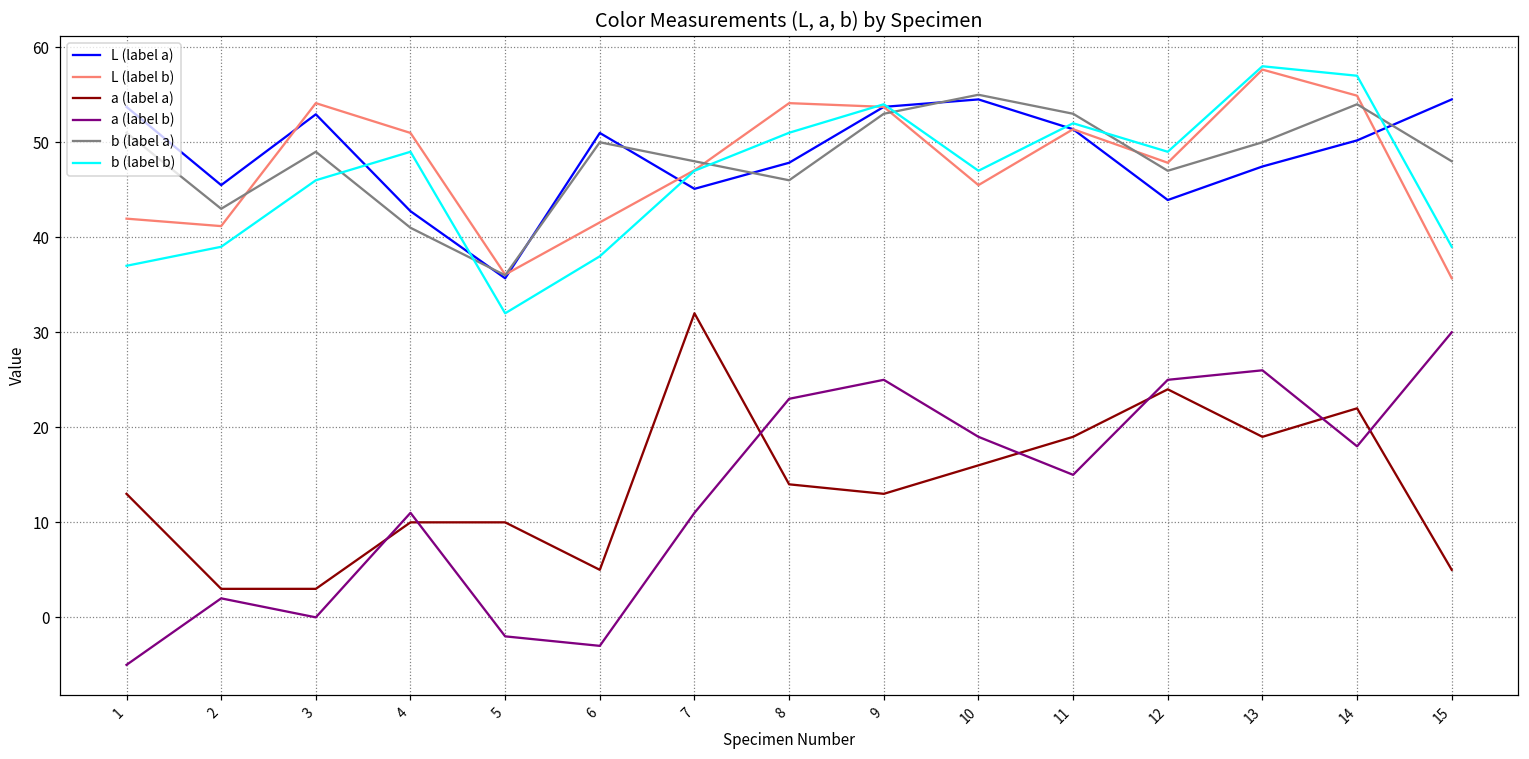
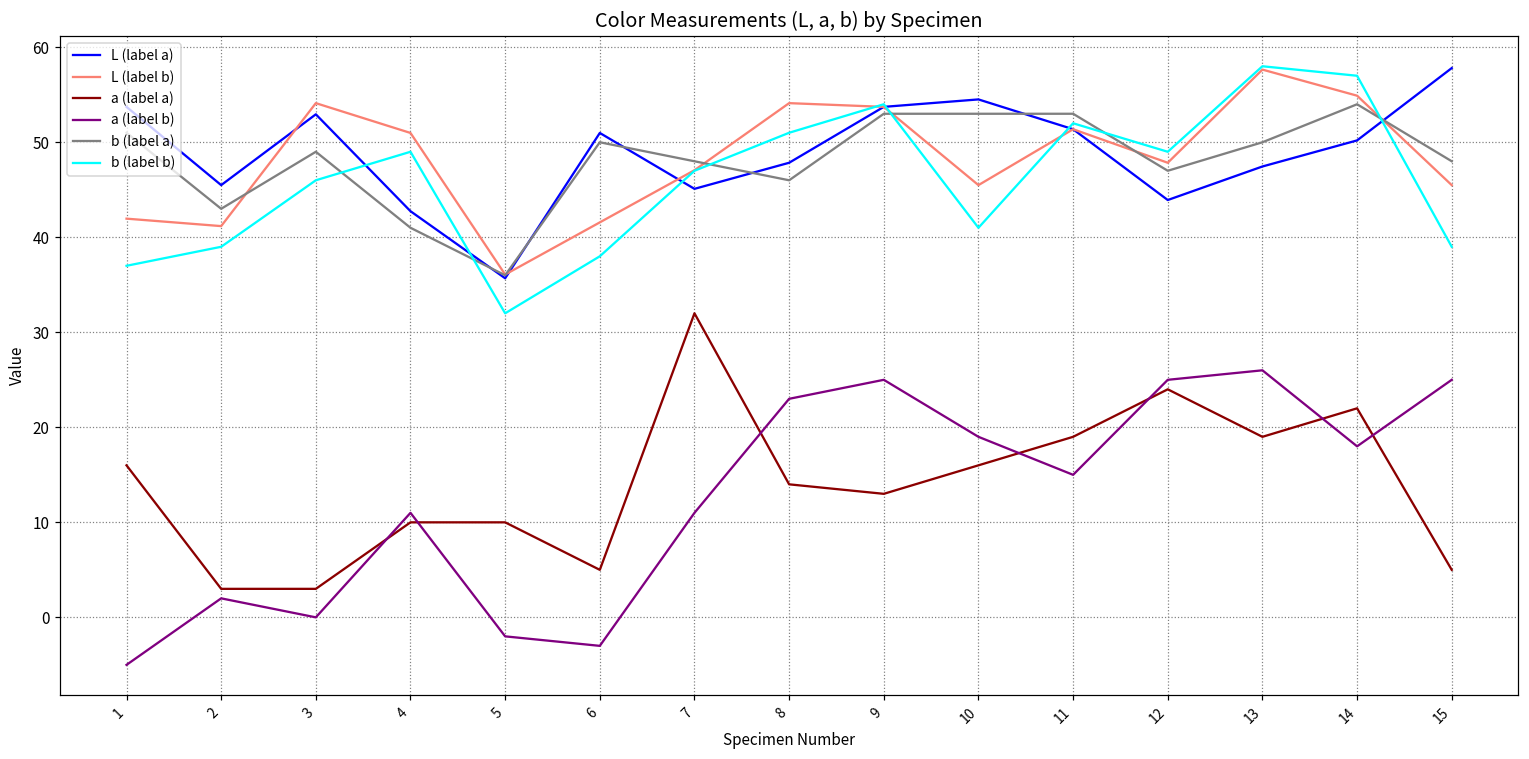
a (label a), 1: 13 -> 16
b (label a), 10: 55 -> 53
b (label b), 10: 47 -> 41
L (label a), 15: 55 -> 58
L (label b), 15: 36 -> 45
a (label b), 15: 30 -> 25
